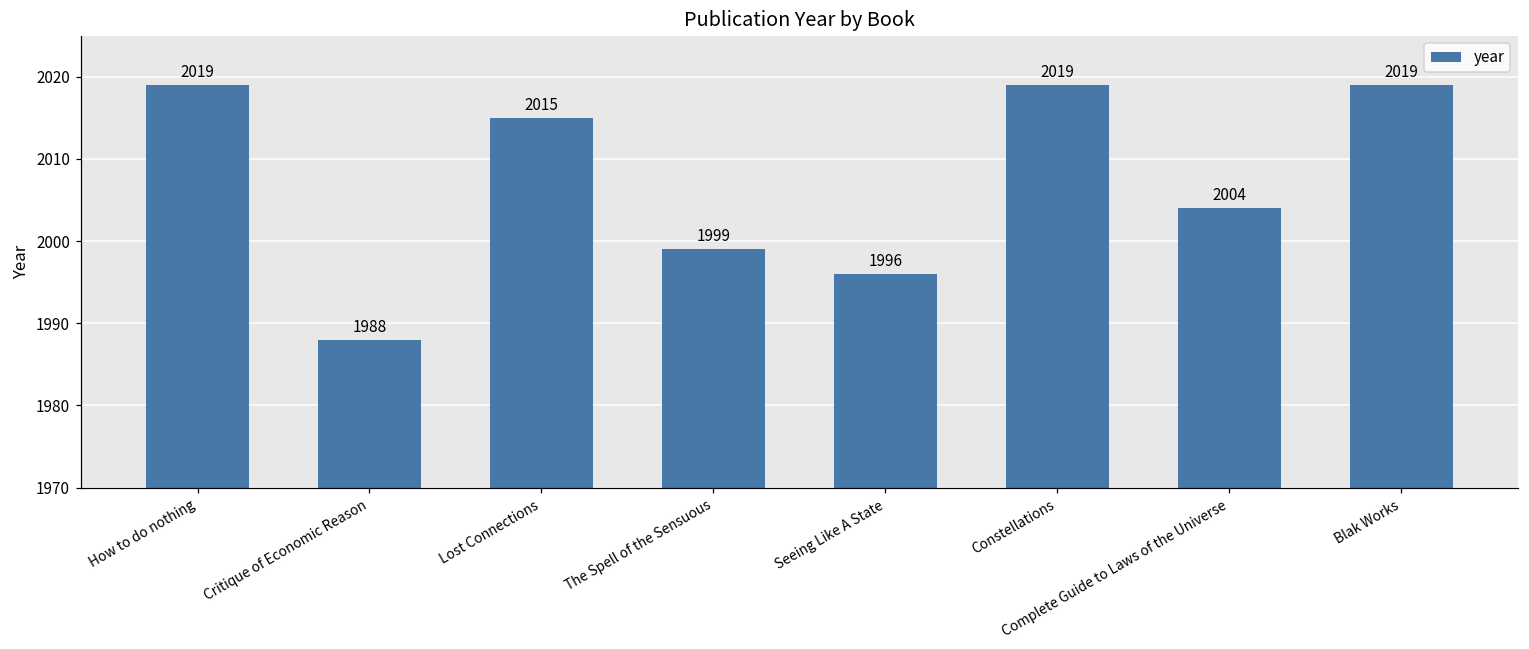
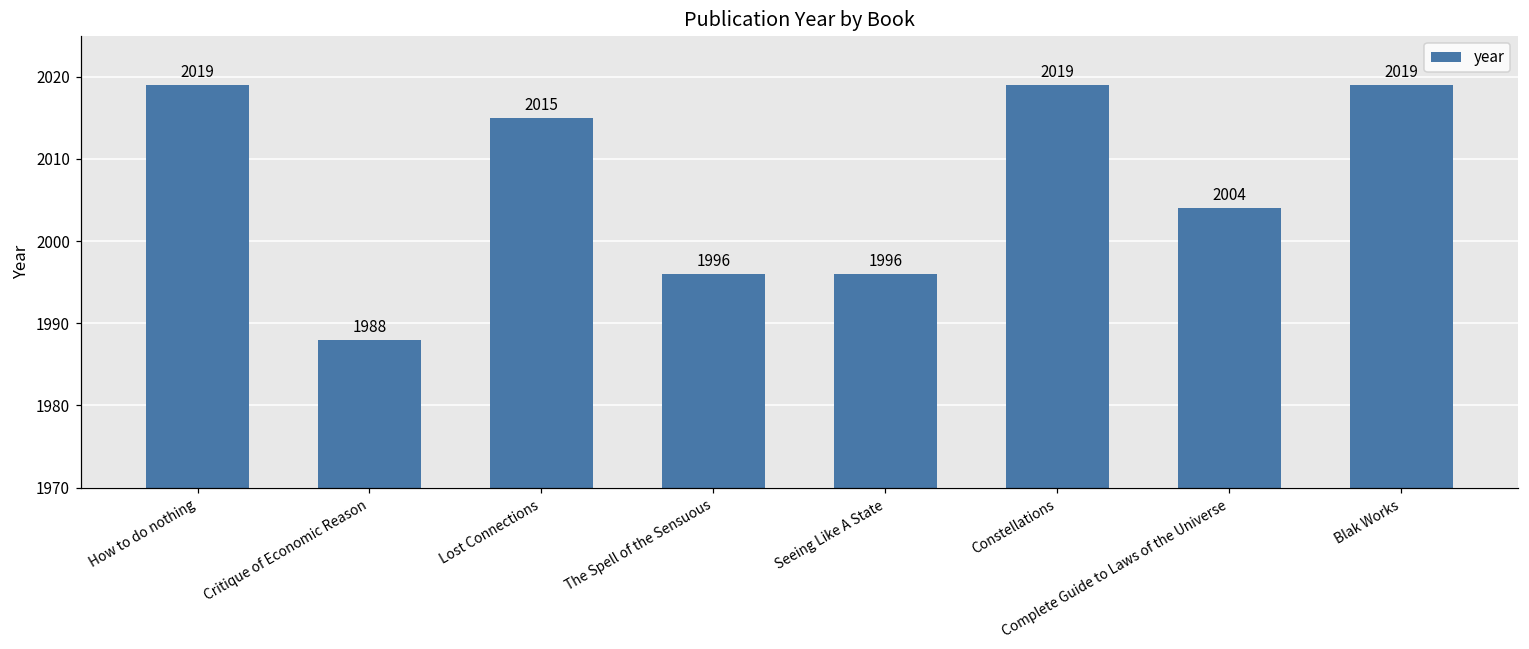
The Spell of the Sensuous: 1999 -> 1996
